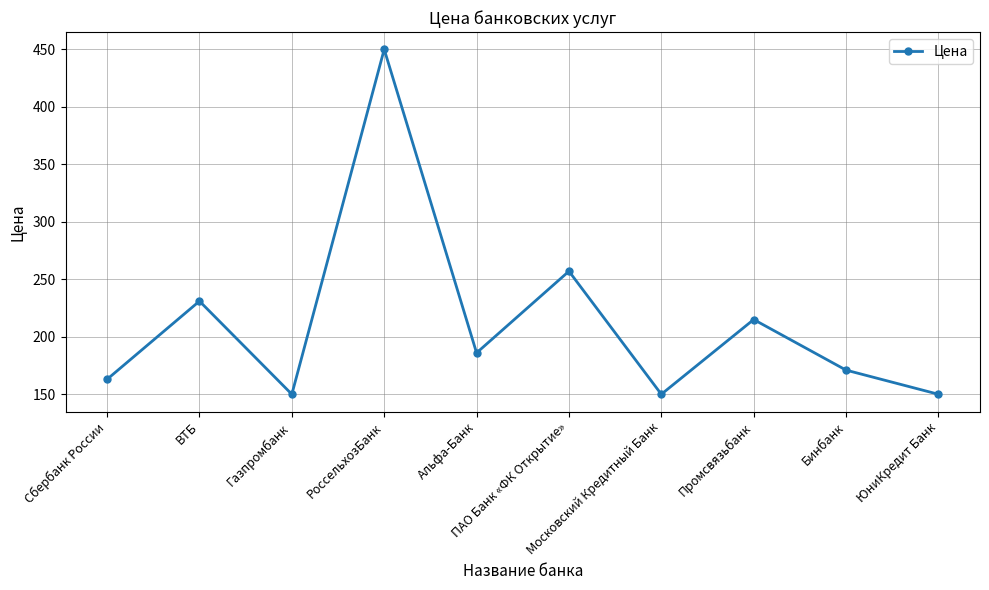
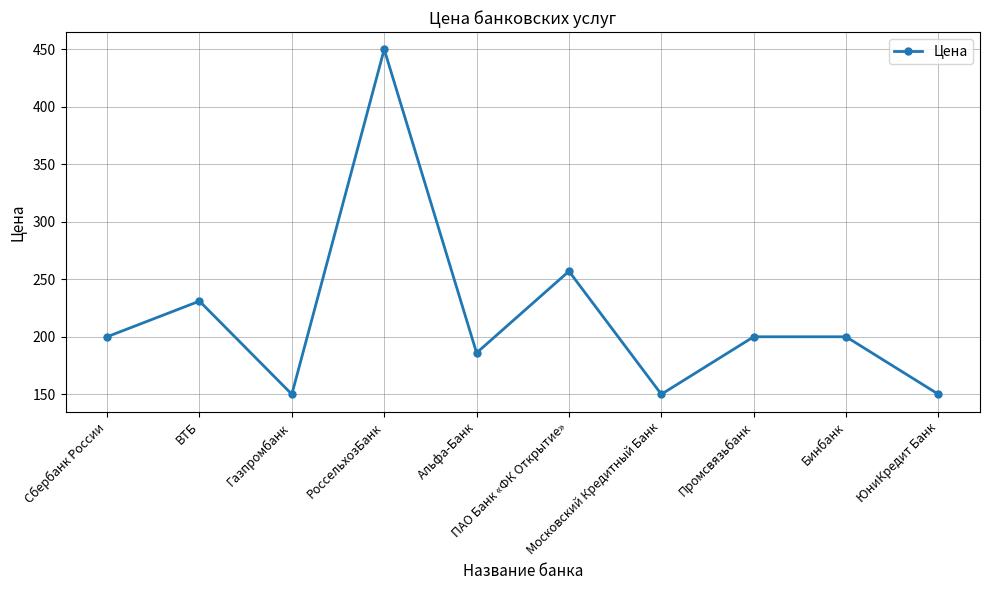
Сбербанк России: 163 -> 200
Промсвязьбанк: 215 -> 200
Бинбанк: 171 -> 200
